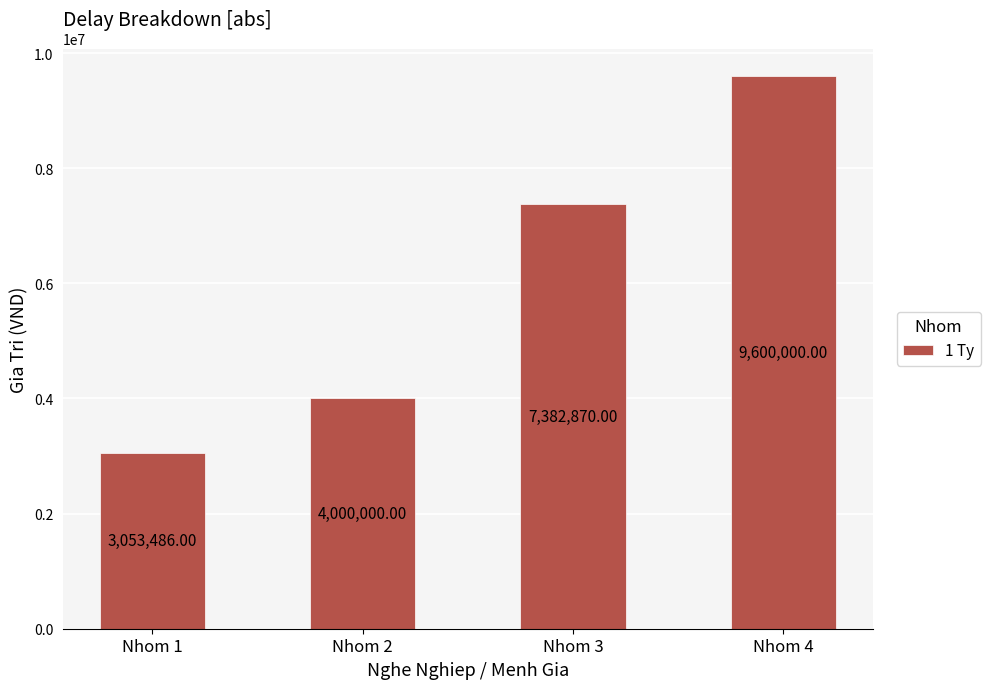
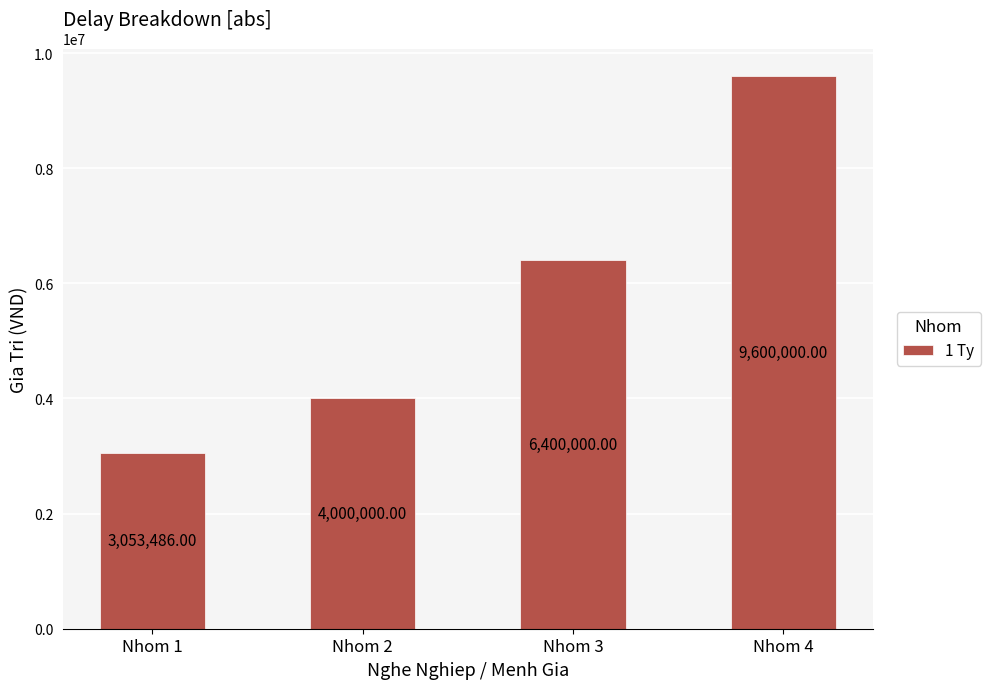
Nhom 3: 7,382,870.00 -> 6,400,000.00
